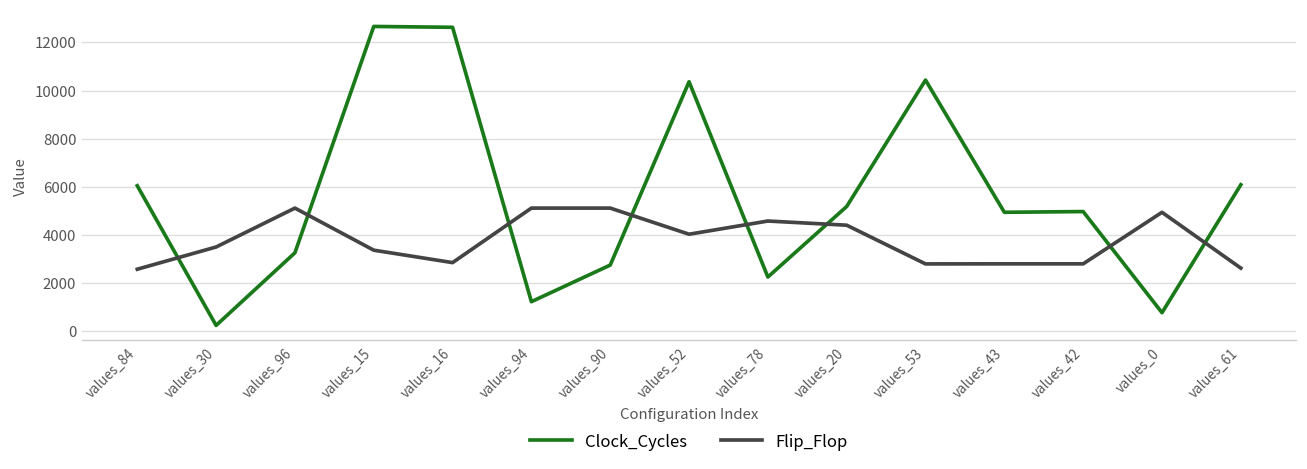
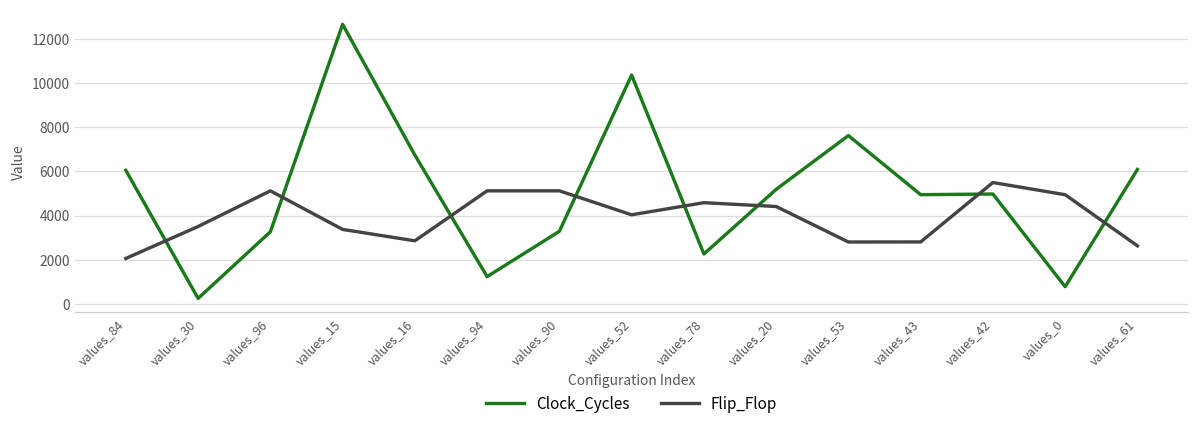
Flip_Flop, values_84: 2600 -> 2100
Clock_Cycles, values_16: 12600 -> 6700
Clock_Cycles, values_90: 2800 -> 3300
Clock_Cycles, values_53: 10400 -> 7600
Flip_Flop, values_42: 2800 -> 5500
